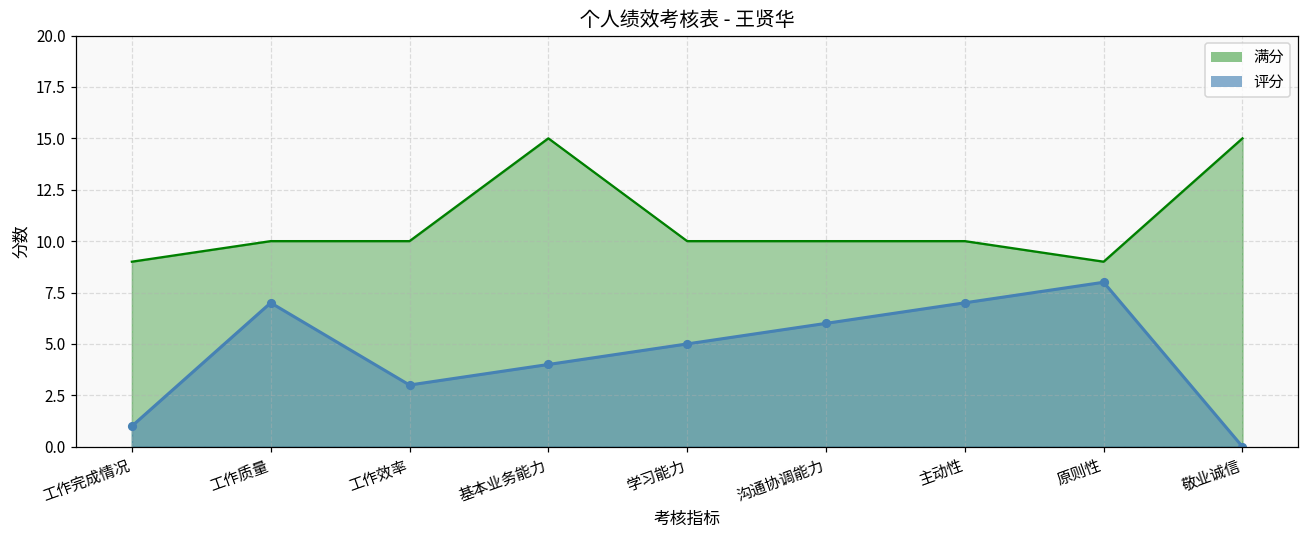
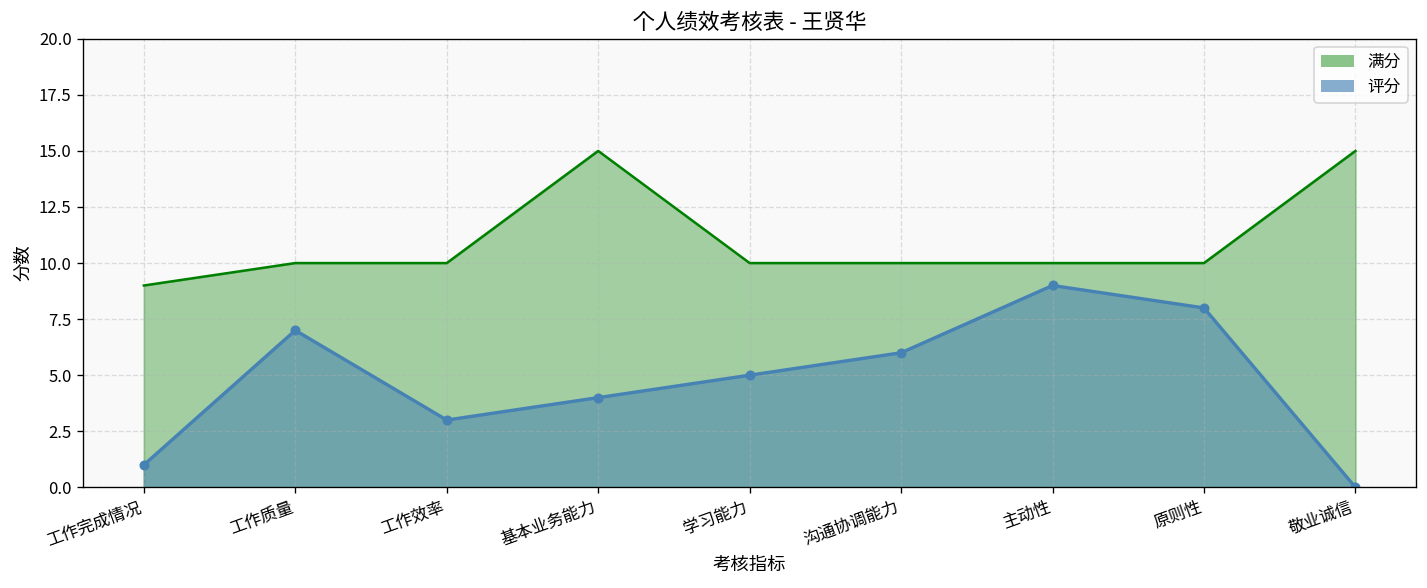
评分, 主动性: 7 -> 9
满分, 原则性: 9 -> 10
